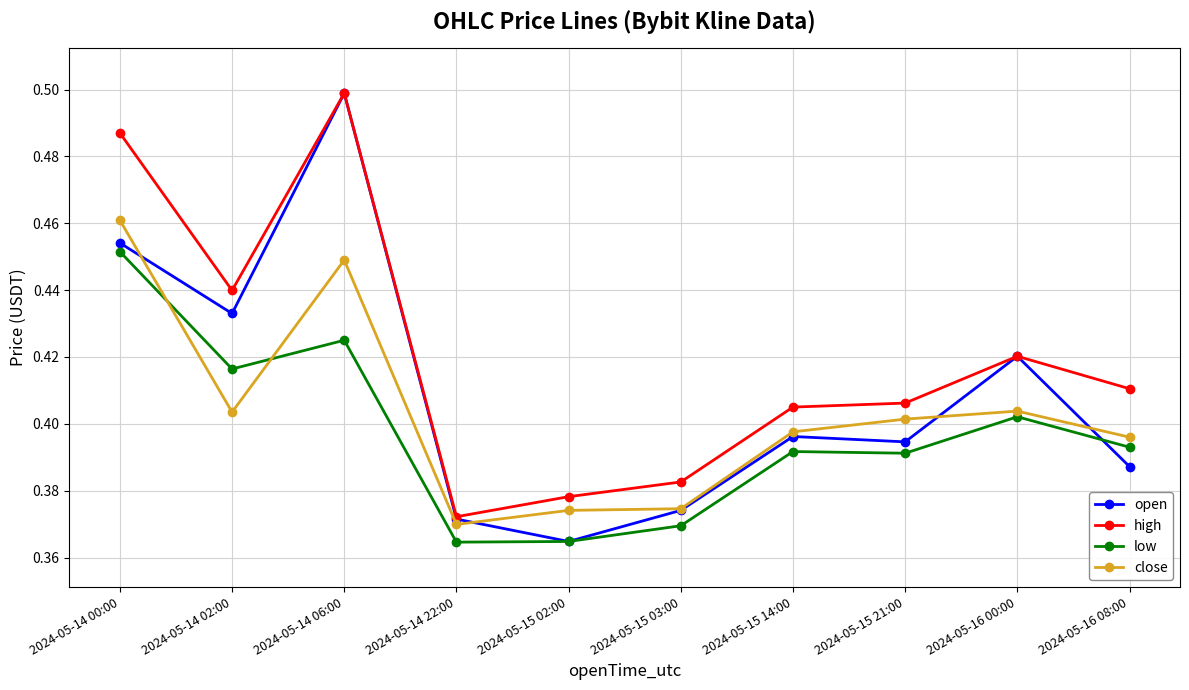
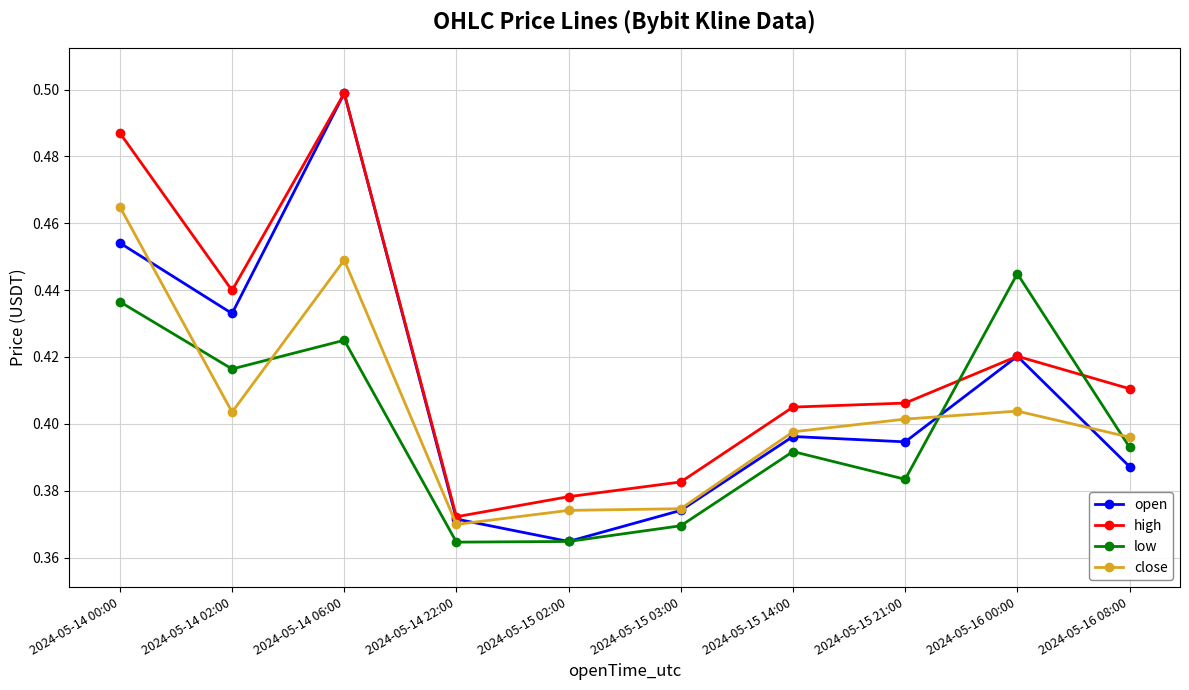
low, 2024-05-14 00:00: 0.452 -> 0.437
close, 2024-05-14 00:00: 0.461 -> 0.465
low, 2024-05-15 21:00: 0.391 -> 0.383
low, 2024-05-16 00:00: 0.402 -> 0.445
